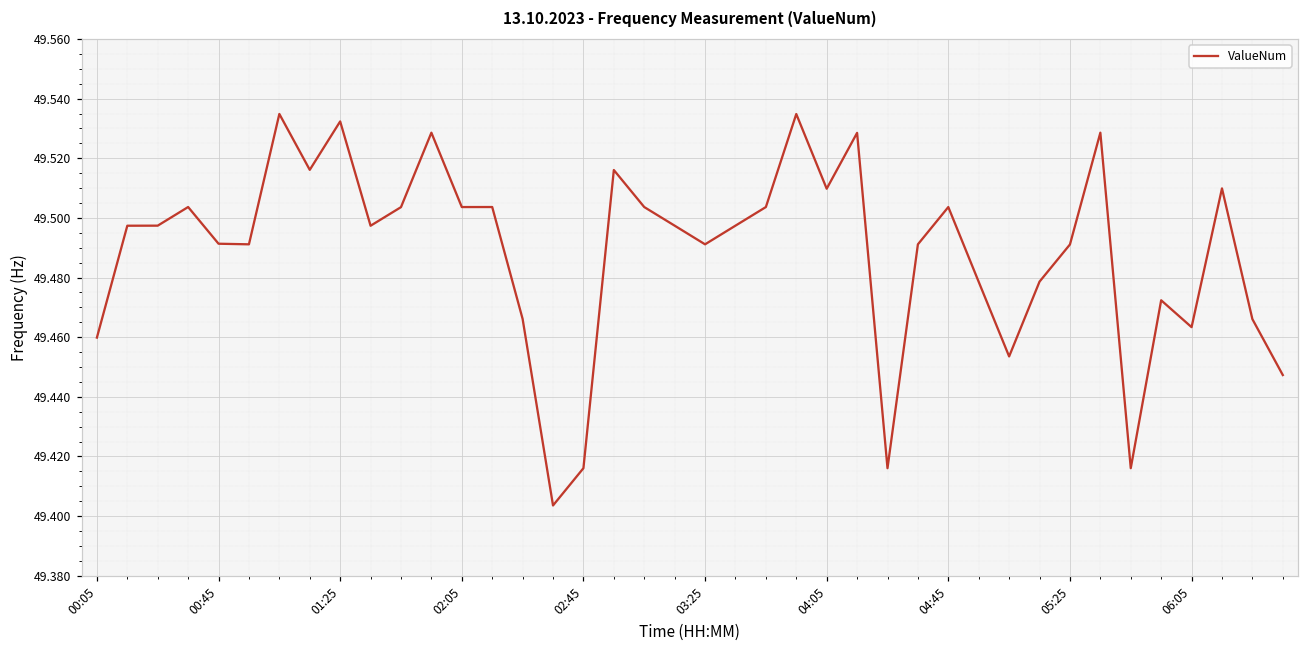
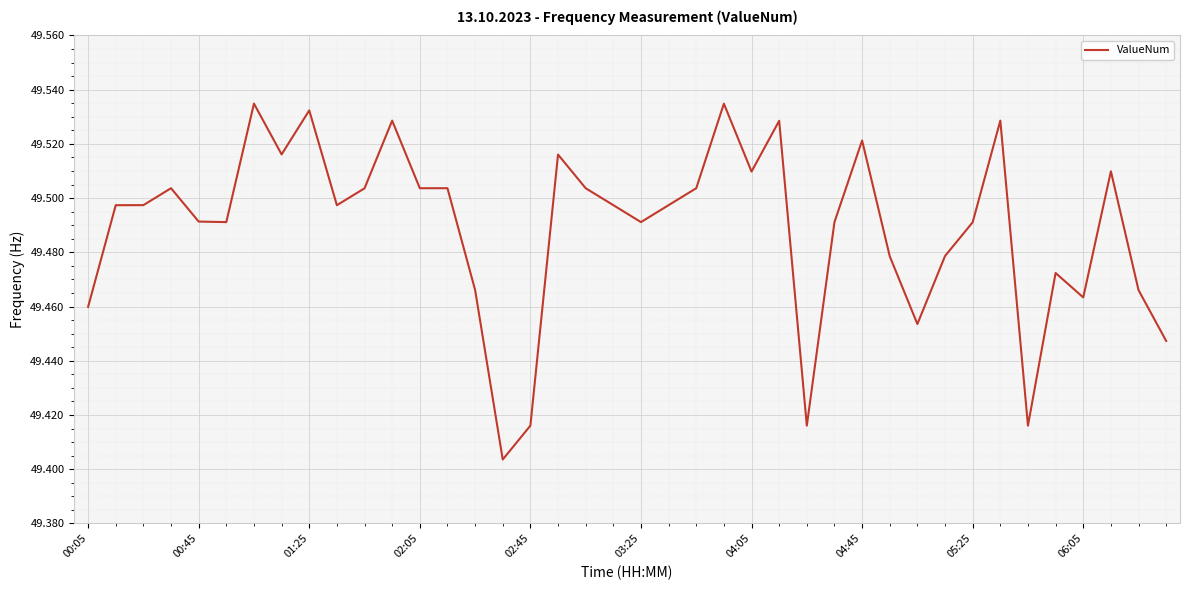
04:45: 49.504 -> 49.521
